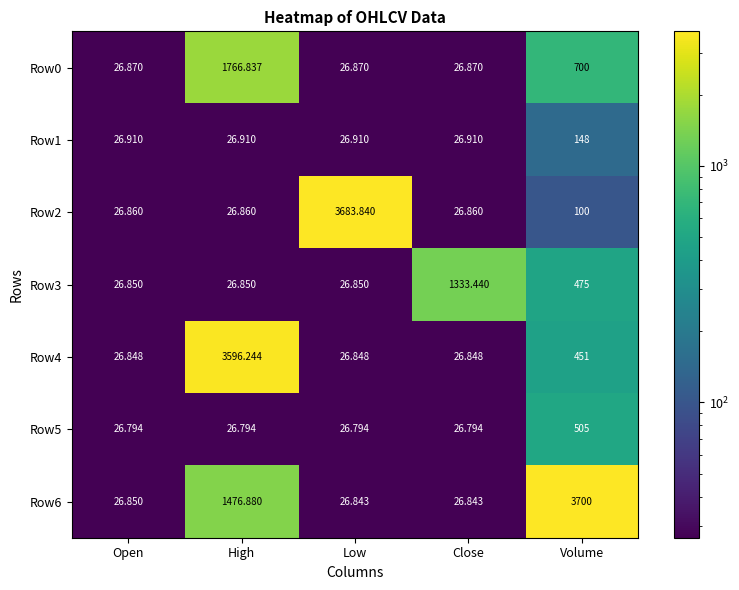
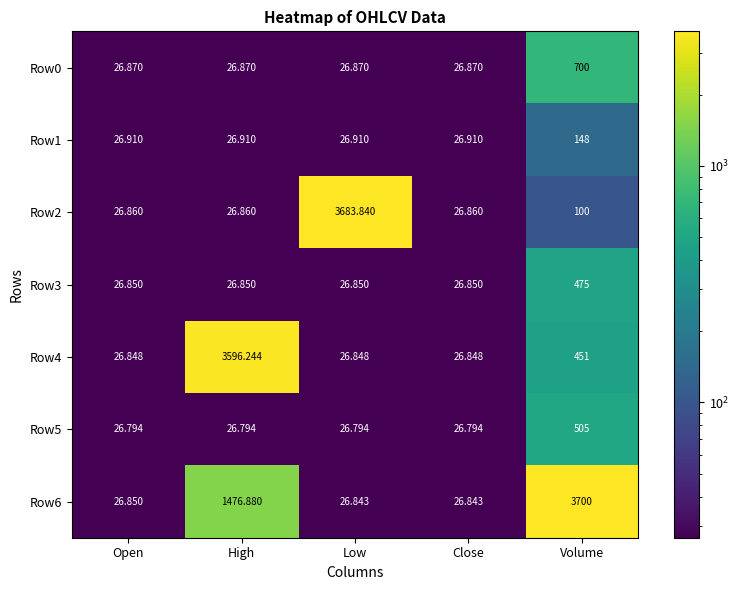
Row0, High: 1766.837 -> 26.870
Row3, Close: 1333.440 -> 26.850
